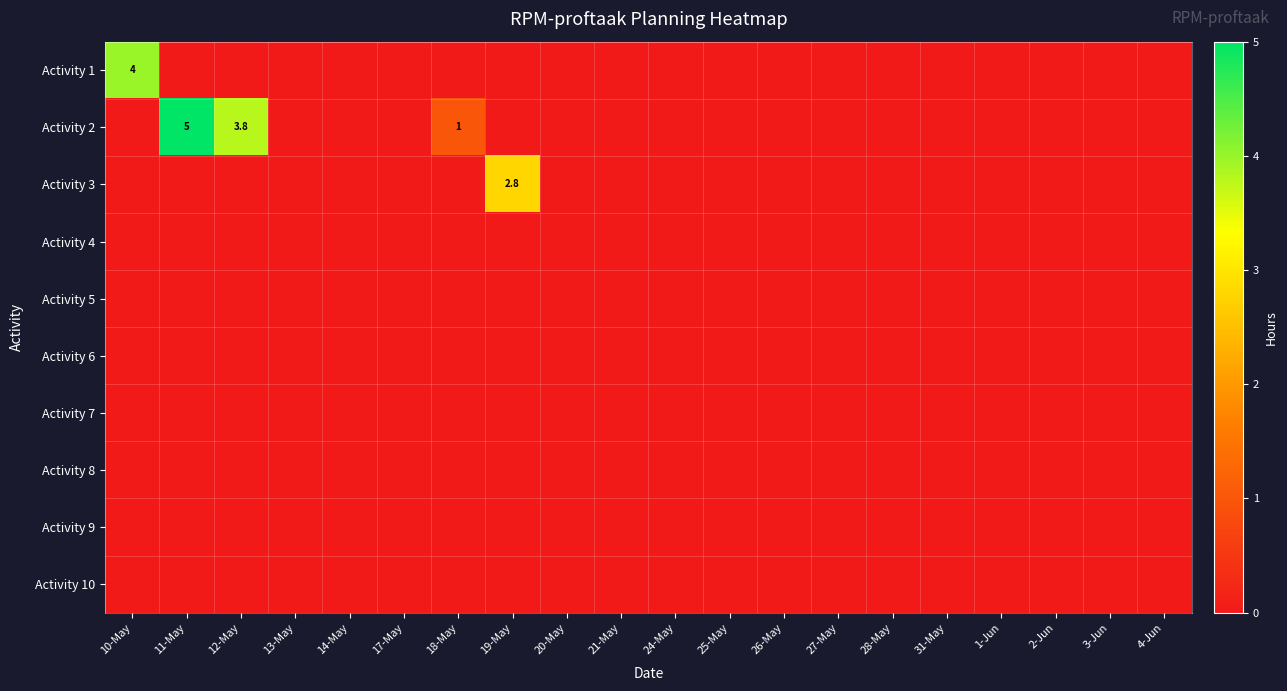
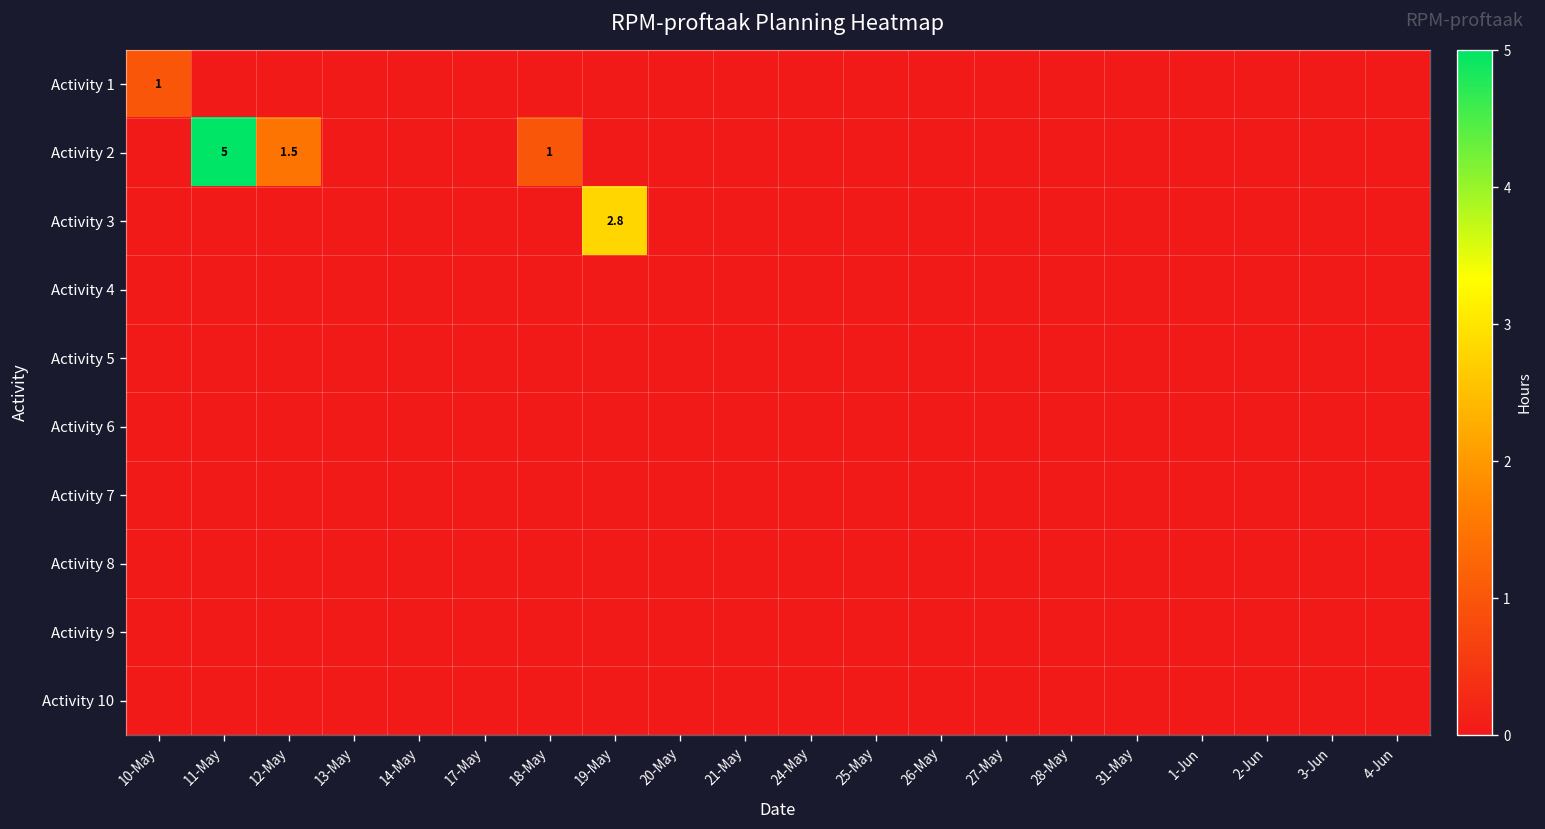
Activity 1, 10-May: 4 -> 1
Activity 2, 12-May: 3.8 -> 1.5
